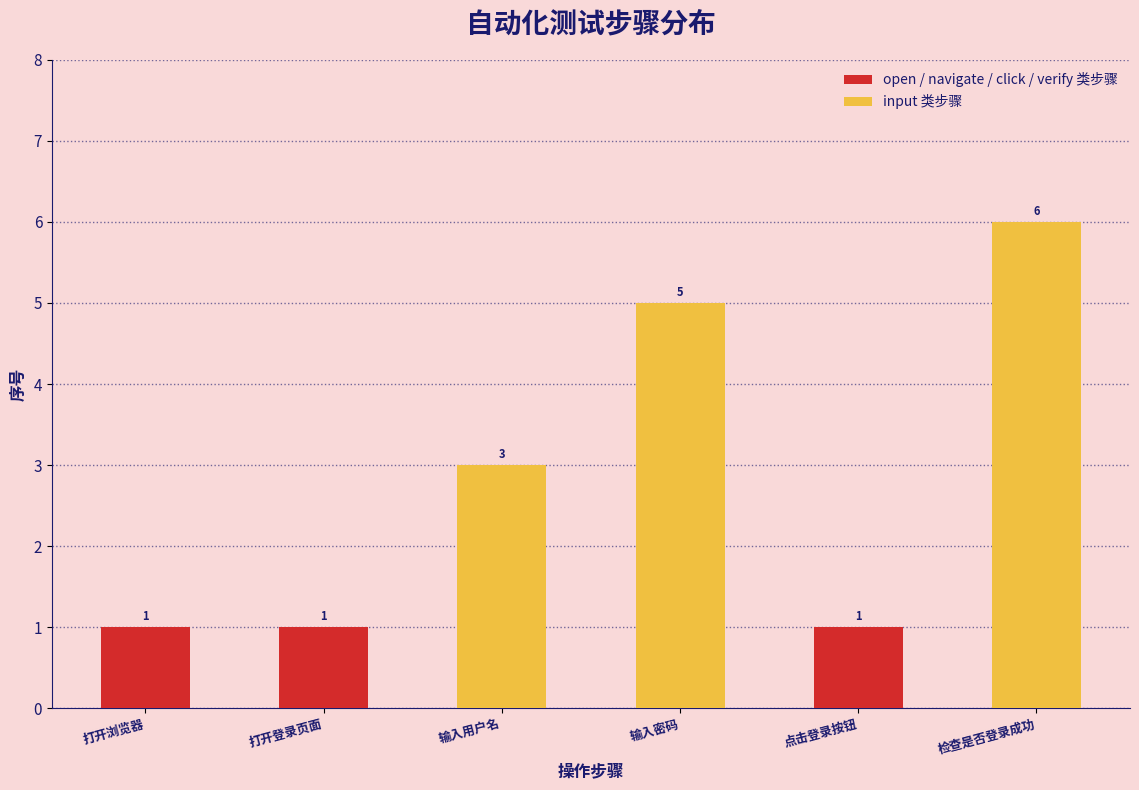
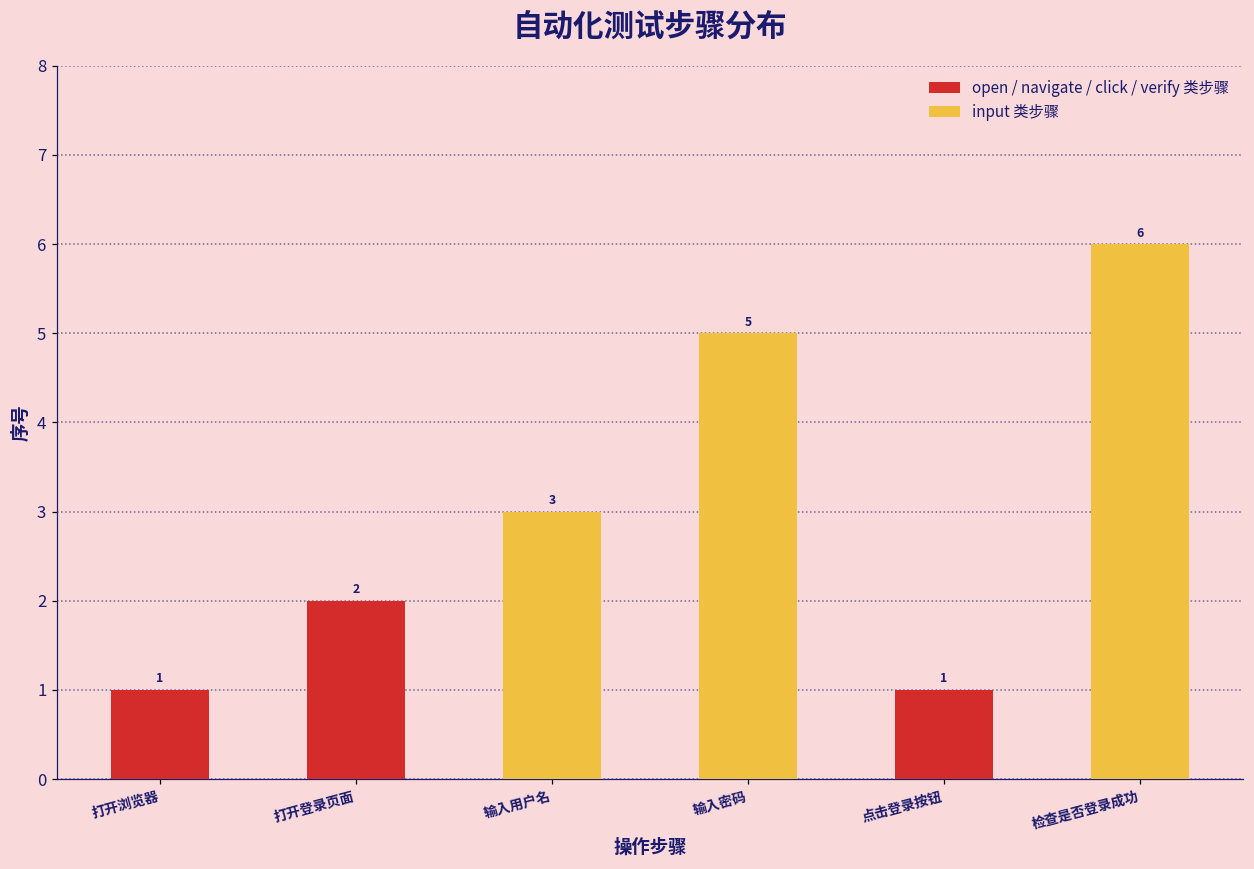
打开登录页面: 1 -> 2
